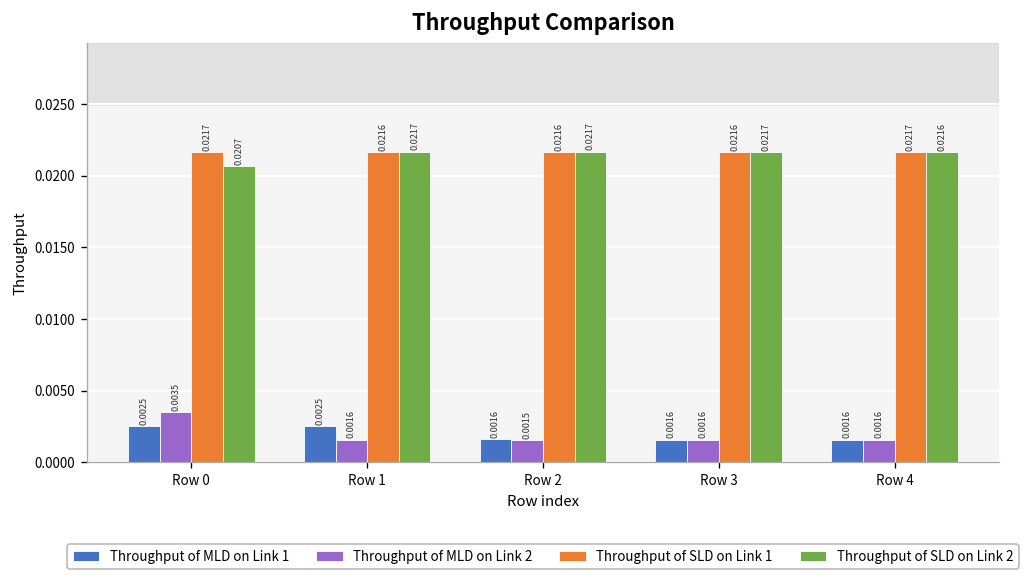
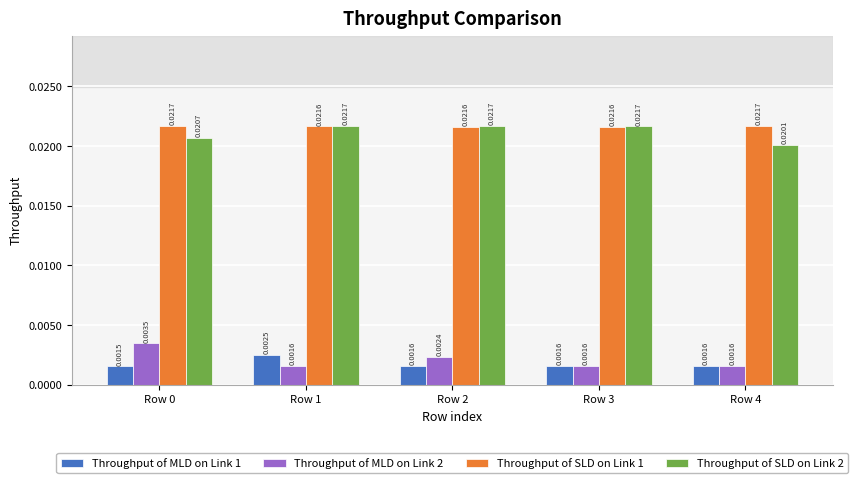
Throughput of MLD on Link 1, Row 0: 0.0025 -> 0.0015
Throughput of MLD on Link 2, Row 2: 0.0015 -> 0.0024
Throughput of SLD on Link 2, Row 4: 0.0216 -> 0.0201
